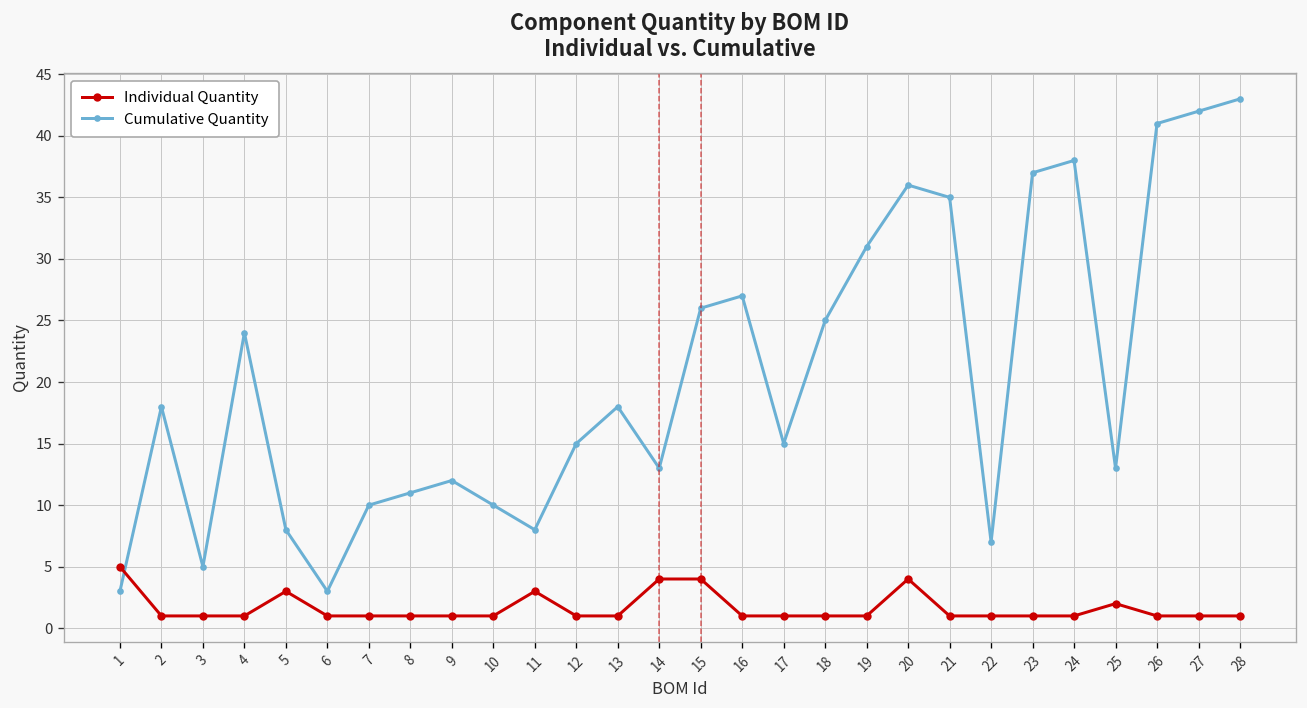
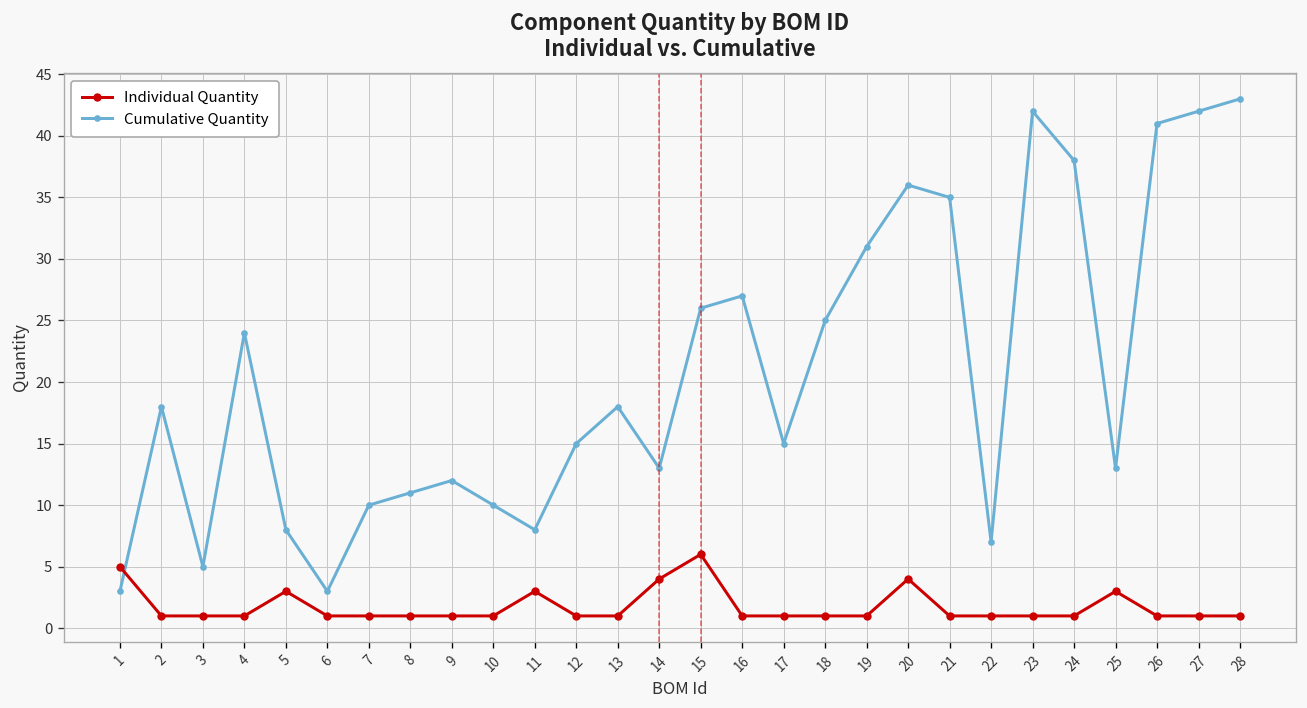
Individual Quantity, 15: 4 -> 6
Cumulative Quantity, 23: 37 -> 42
Individual Quantity, 25: 2 -> 3
